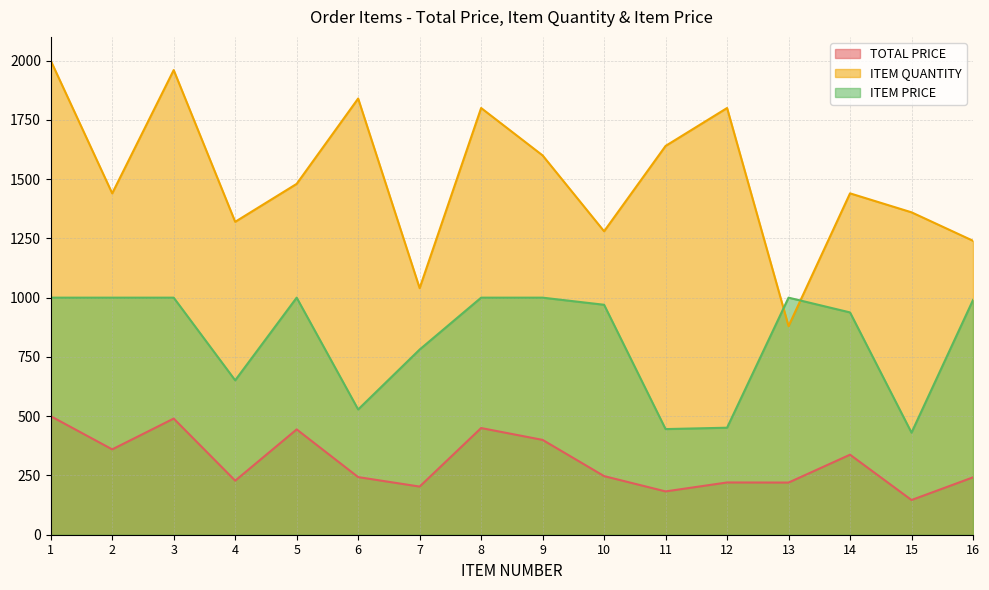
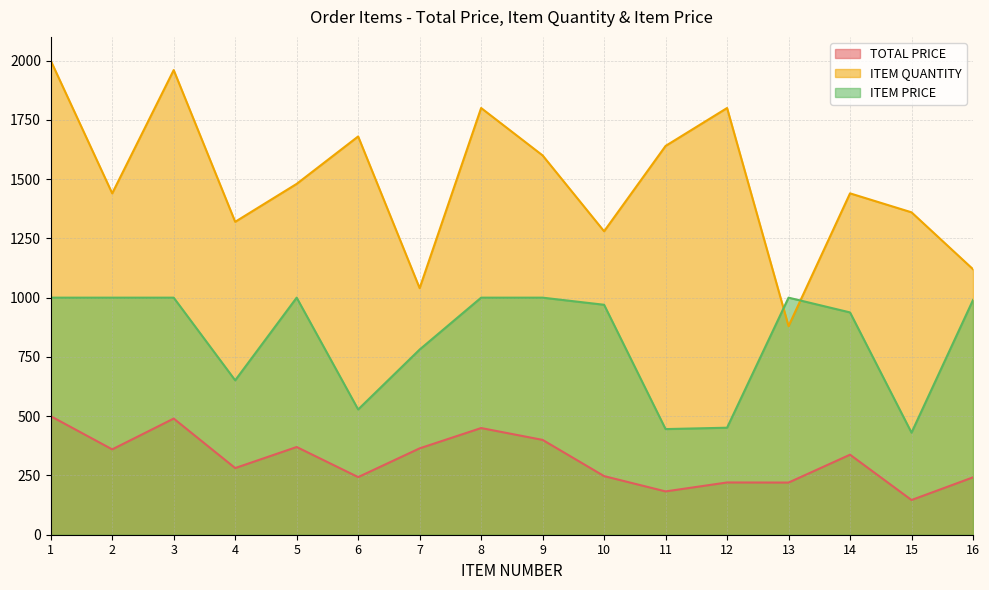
TOTAL PRICE, 4: 230 -> 280
TOTAL PRICE, 5: 440 -> 370
ITEM QUANTITY, 6: 1840 -> 1680
TOTAL PRICE, 7: 200 -> 360
ITEM QUANTITY, 16: 1240 -> 1120
